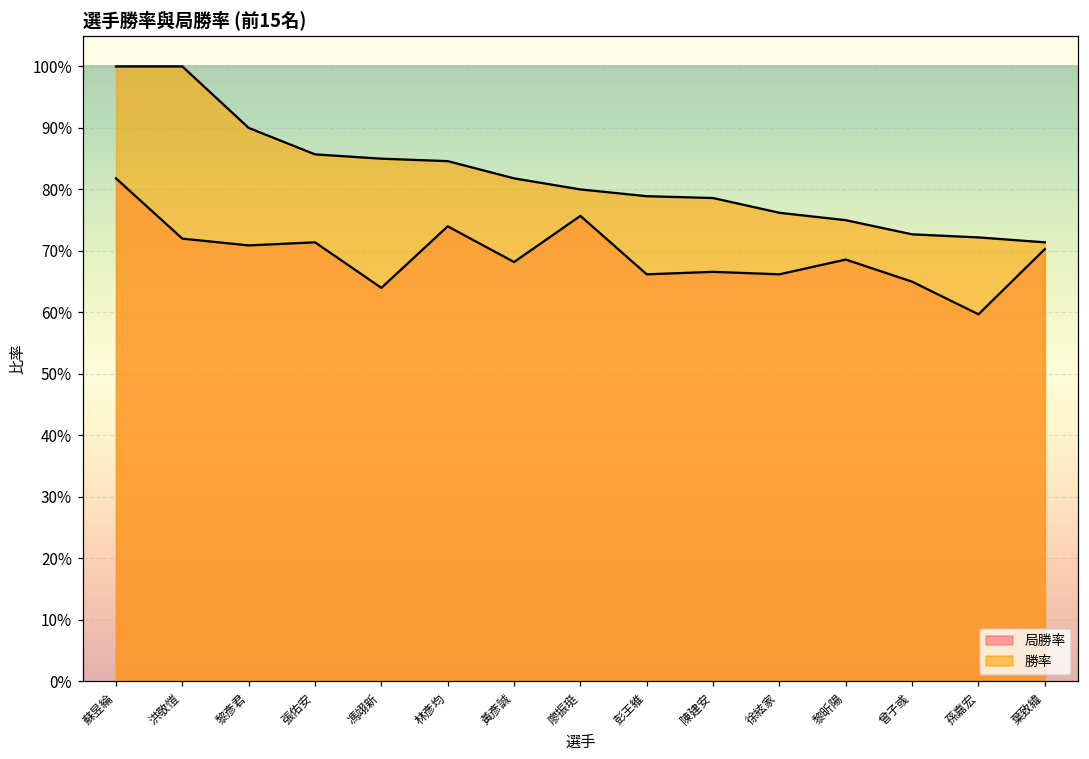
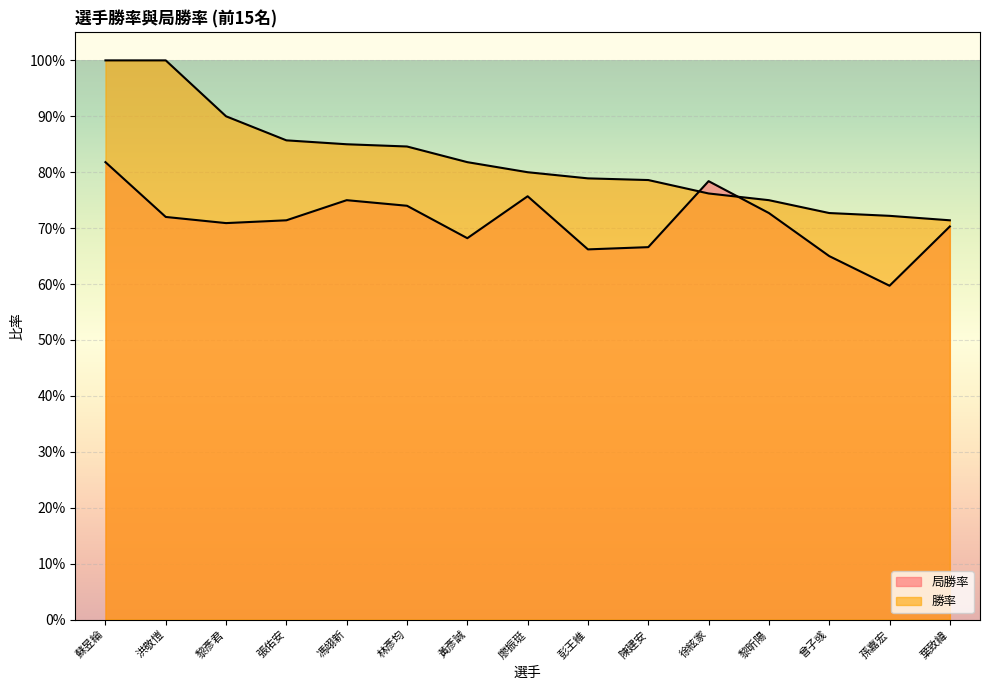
局勝率, 馮翊新: 64% -> 75%
局勝率, 徐絃家: 66% -> 78%
局勝率, 黎昕陽: 69% -> 73%
